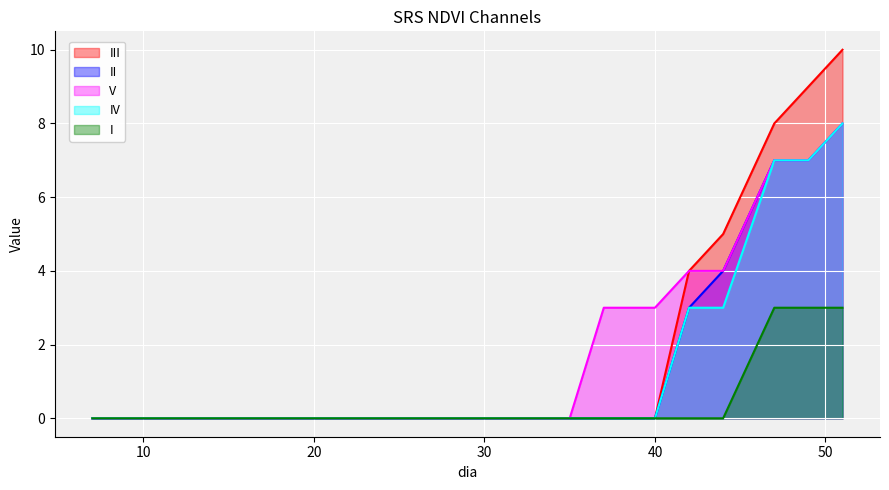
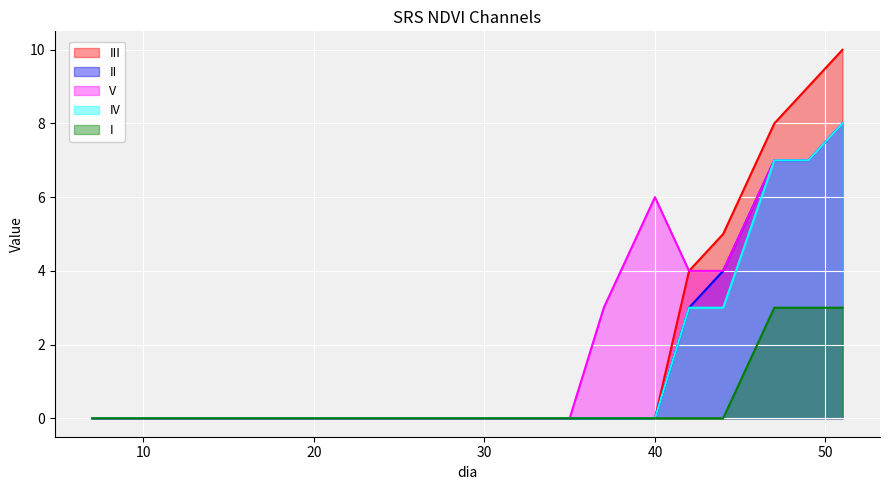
V, 40: 3 -> 6
